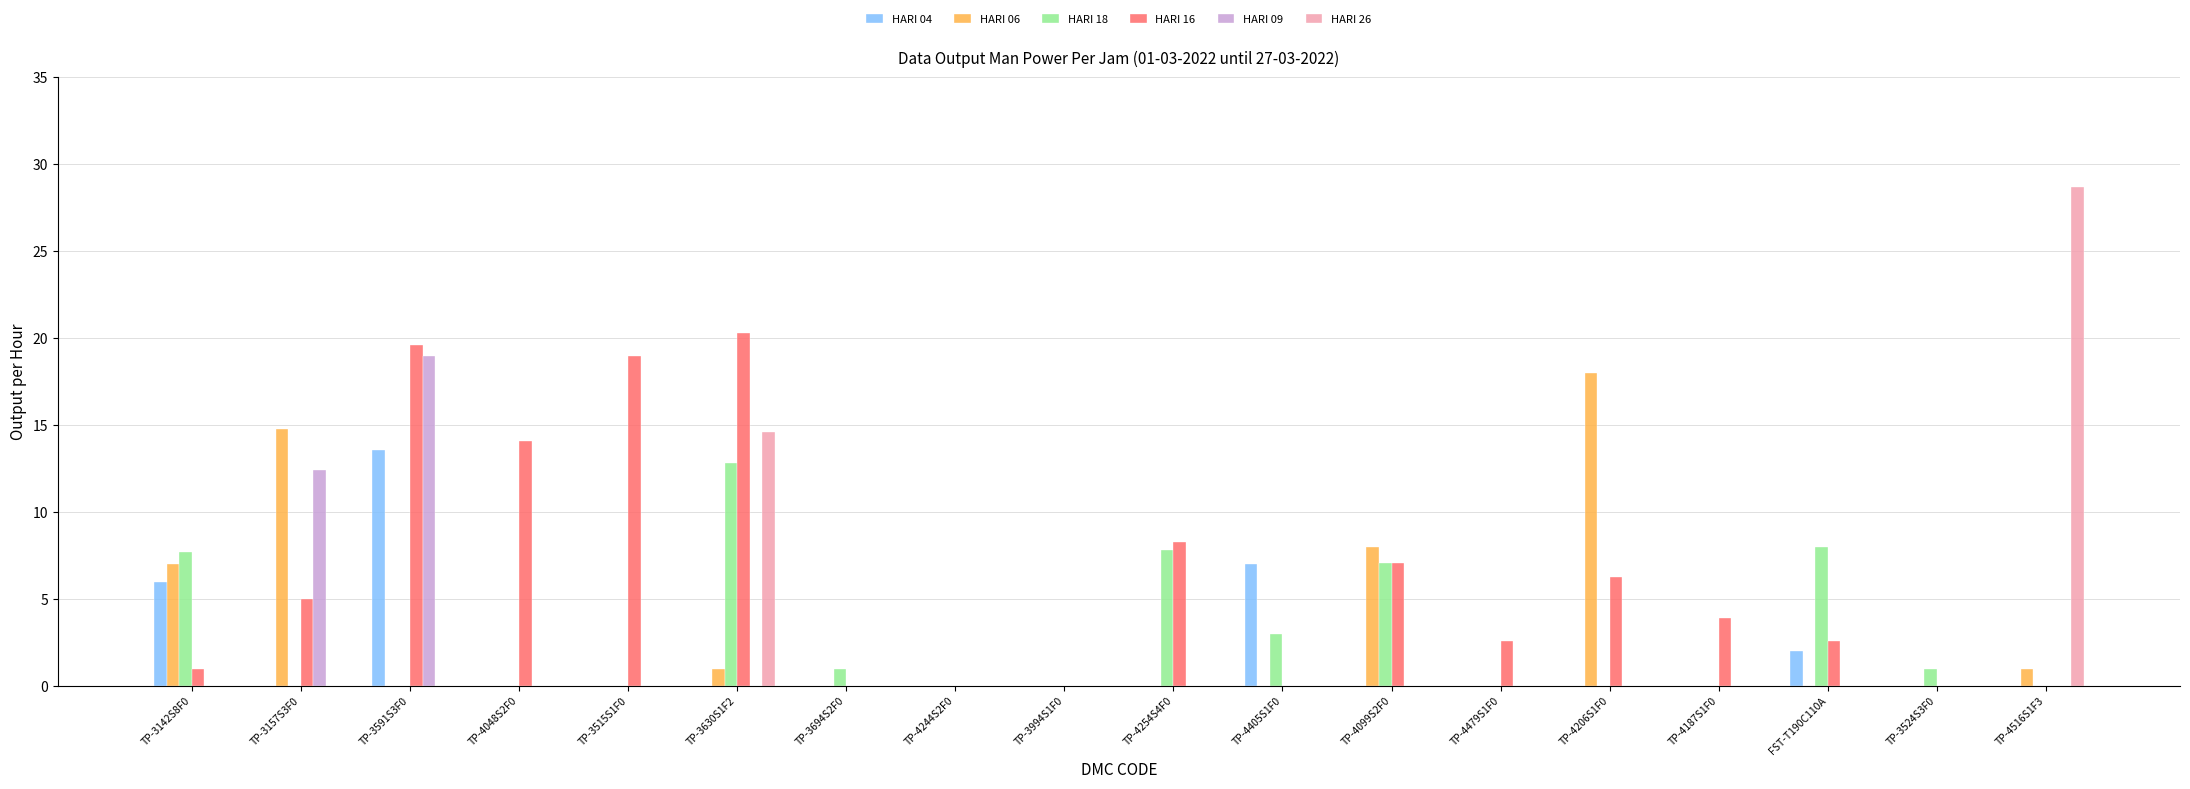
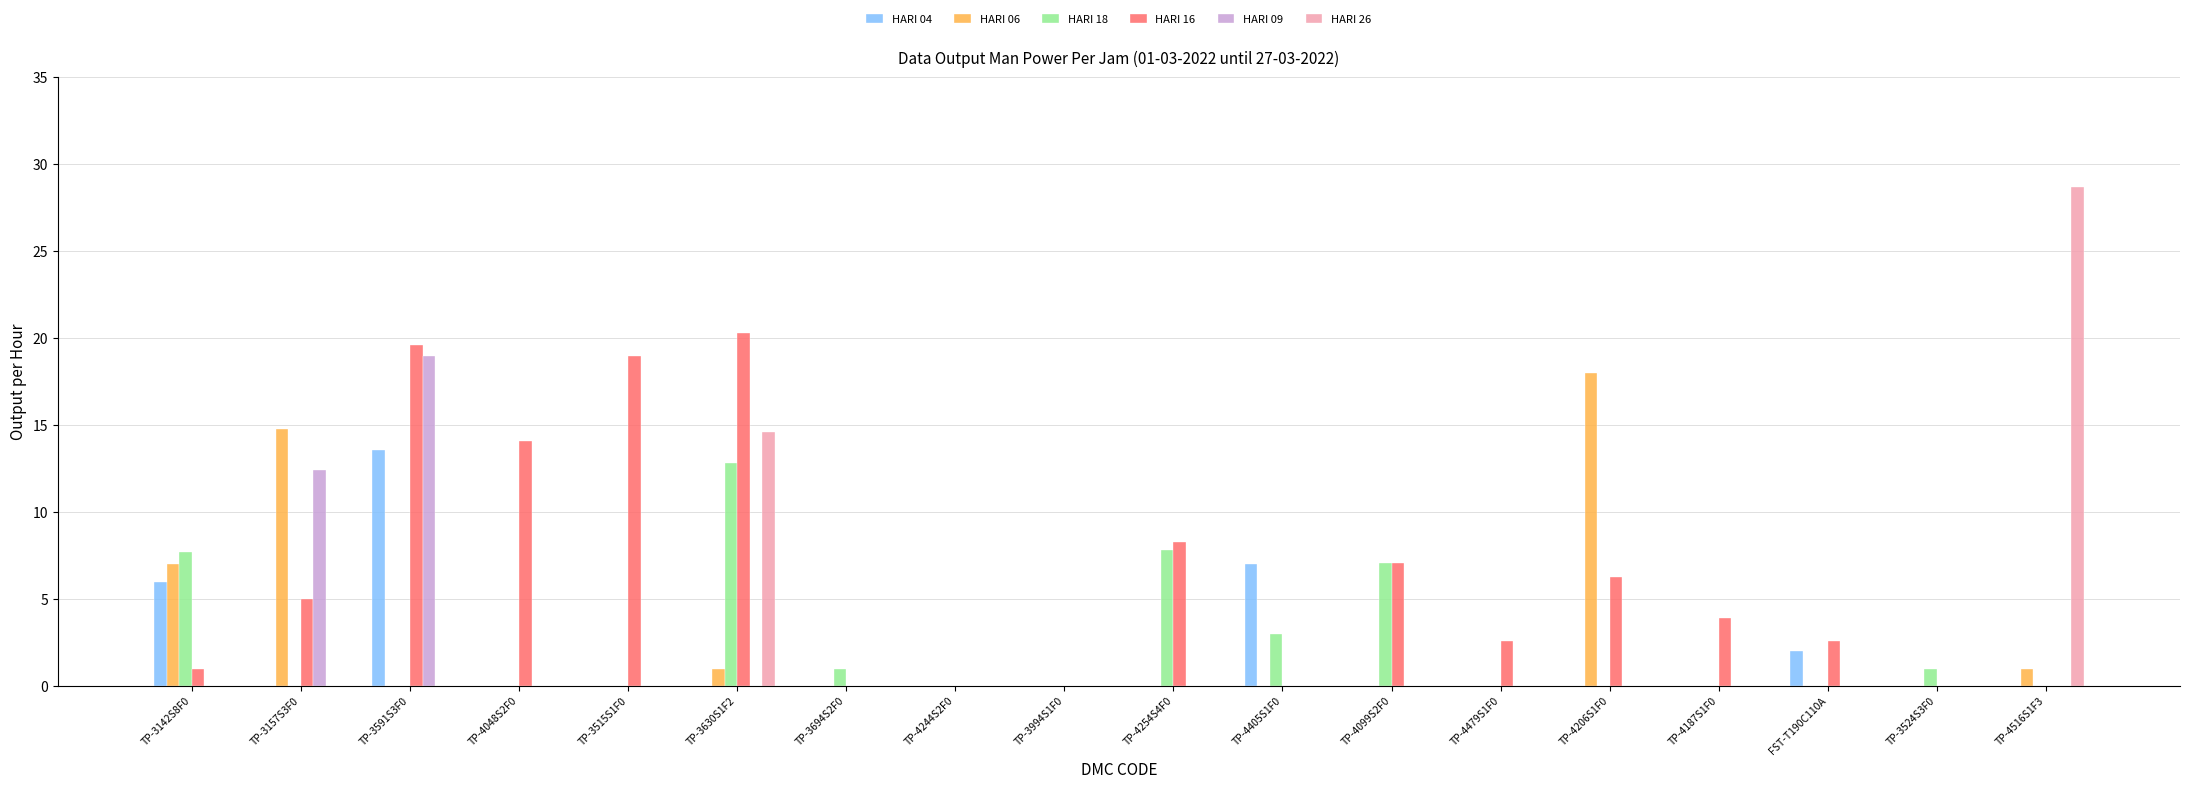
HARI 06, TP-4099S2F0: 8 -> 0
HARI 18, FST-T190C110A: 8 -> 0
